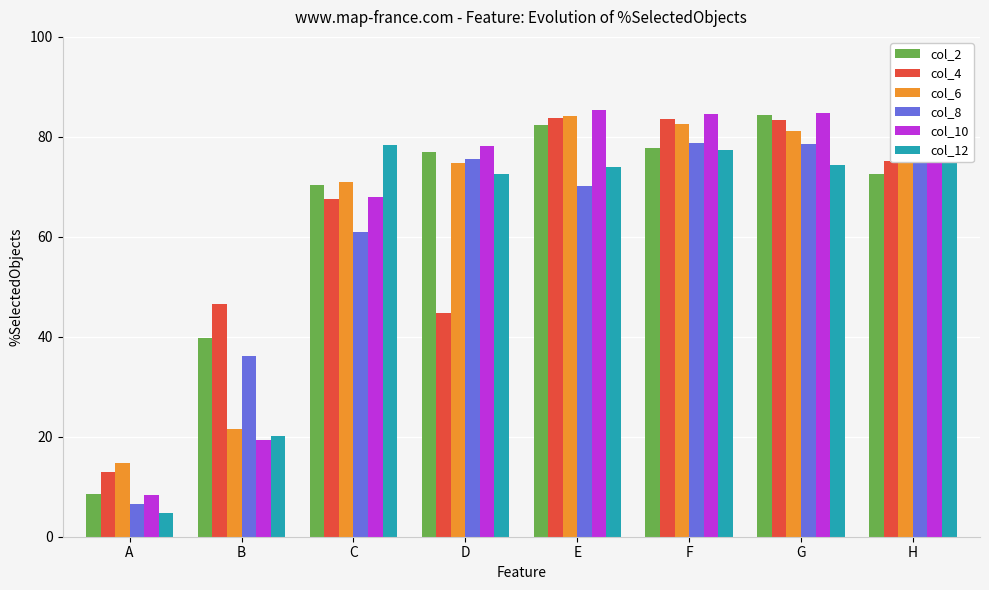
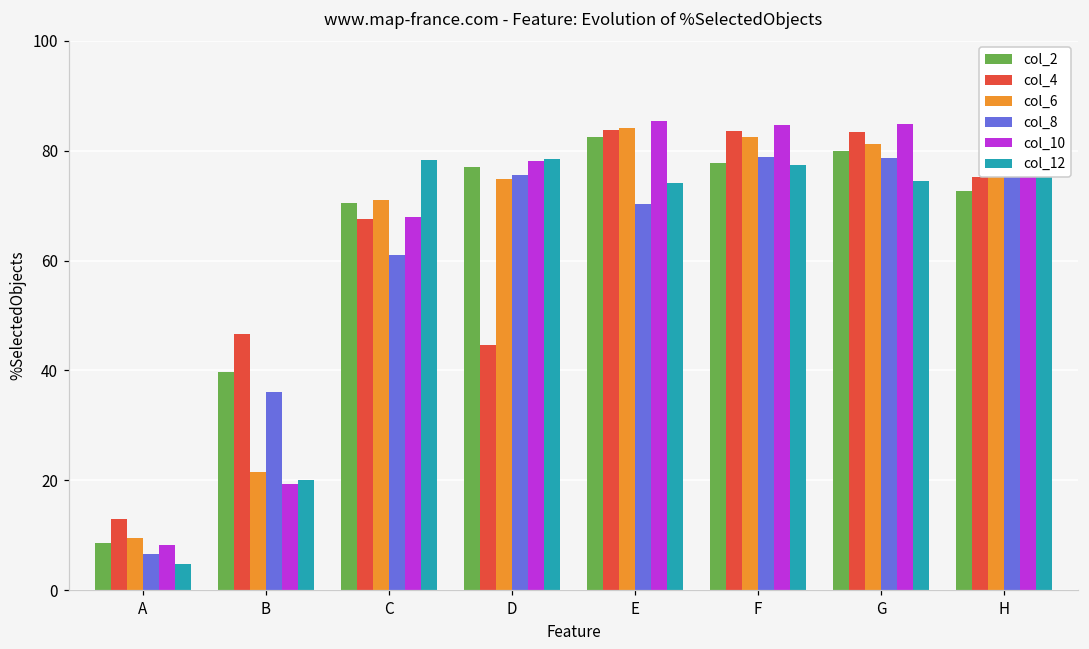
col_6, A: 15 -> 10
col_12, D: 73 -> 78
col_2, G: 84 -> 80
